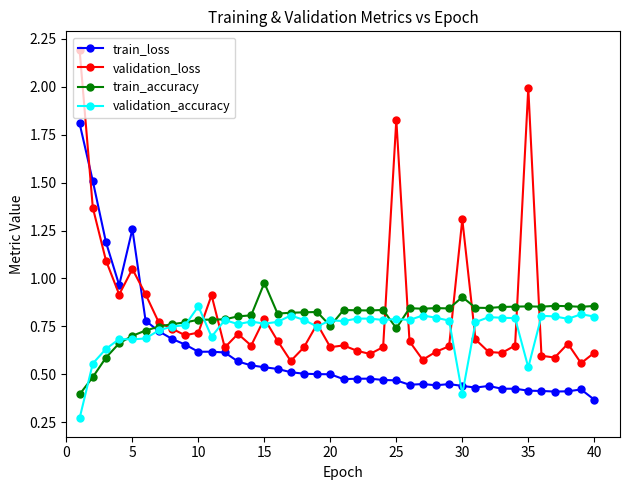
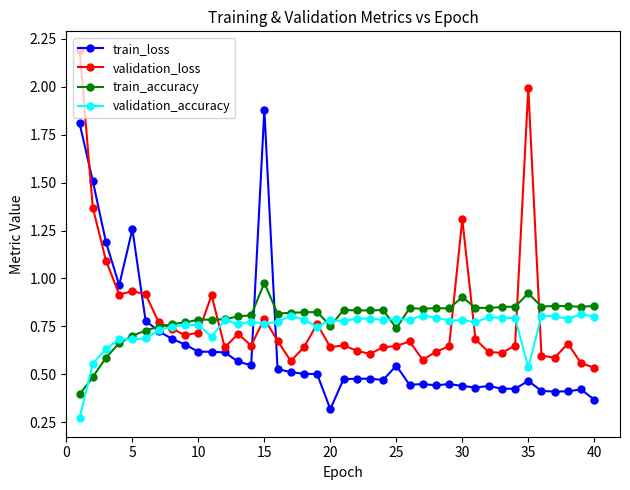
validation_loss, 5: 1.05 -> 0.93
validation_accuracy, 10: 0.85 -> 0.76
train_loss, 15: 0.54 -> 1.88
train_loss, 20: 0.50 -> 0.32
train_loss, 25: 0.47 -> 0.55
validation_loss, 25: 1.83 -> 0.65
validation_accuracy, 30: 0.40 -> 0.78
train_loss, 35: 0.41 -> 0.47
train_accuracy, 35: 0.85 -> 0.92
validation_loss, 40: 0.61 -> 0.53
